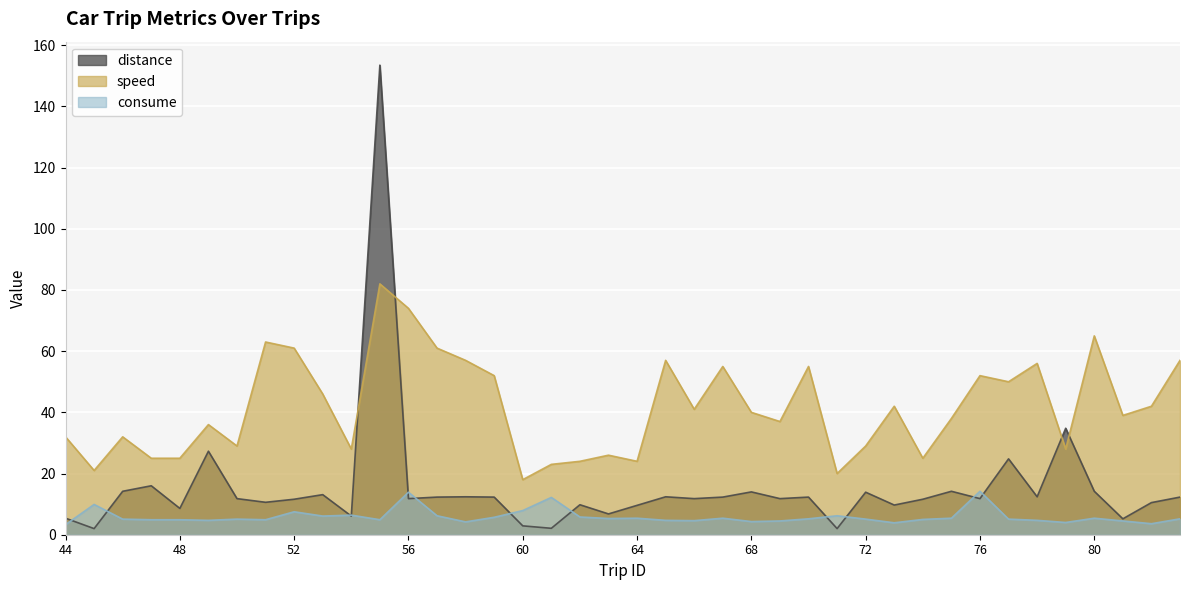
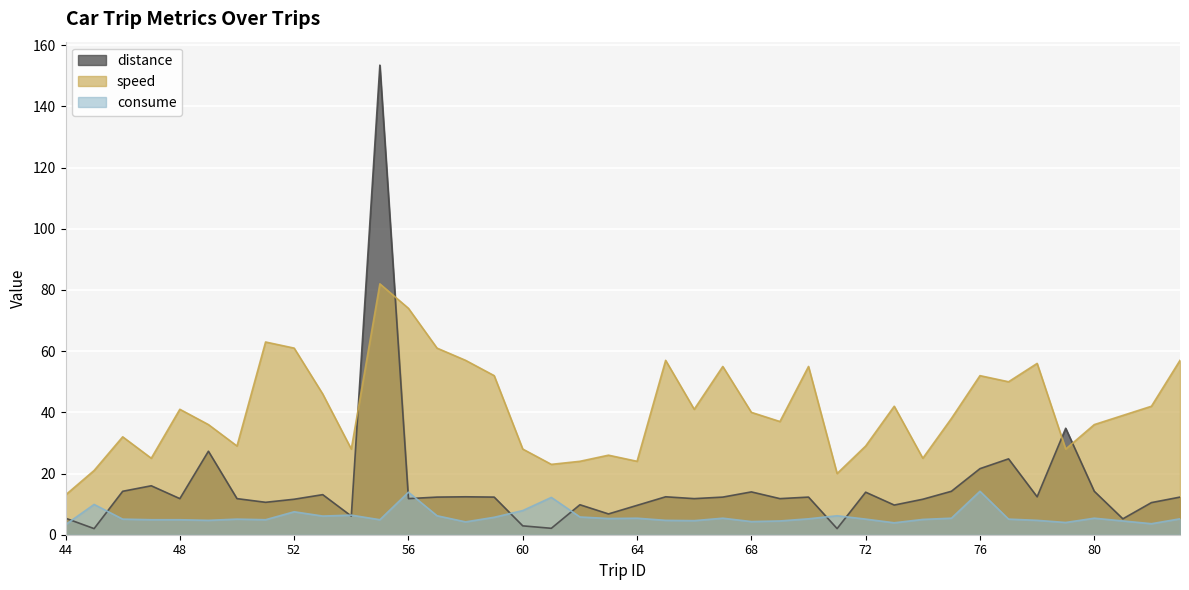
speed, 44: 32 -> 13
distance, 48: 9 -> 12
speed, 48: 25 -> 41
speed, 60: 18 -> 28
distance, 76: 12 -> 22
speed, 80: 65 -> 36
